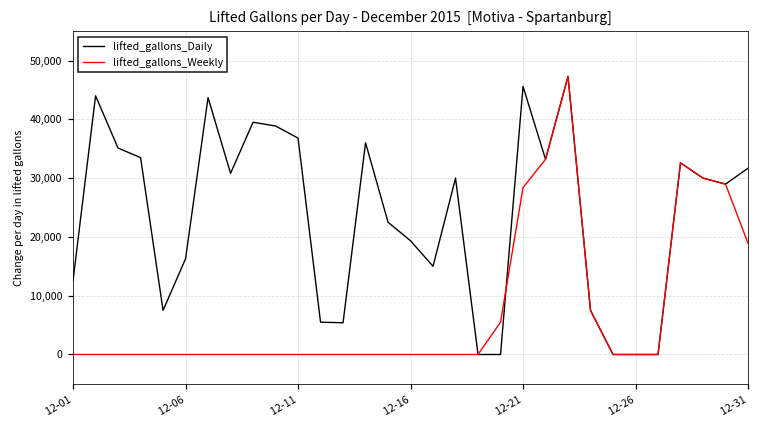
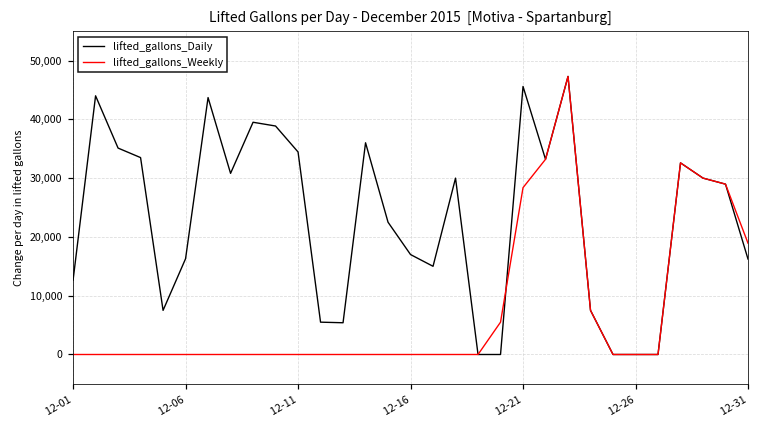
lifted_gallons_Daily, 12-11: 37,000 -> 34,000
lifted_gallons_Daily, 12-16: 19,000 -> 17,000
lifted_gallons_Daily, 12-31: 32,000 -> 16,000
